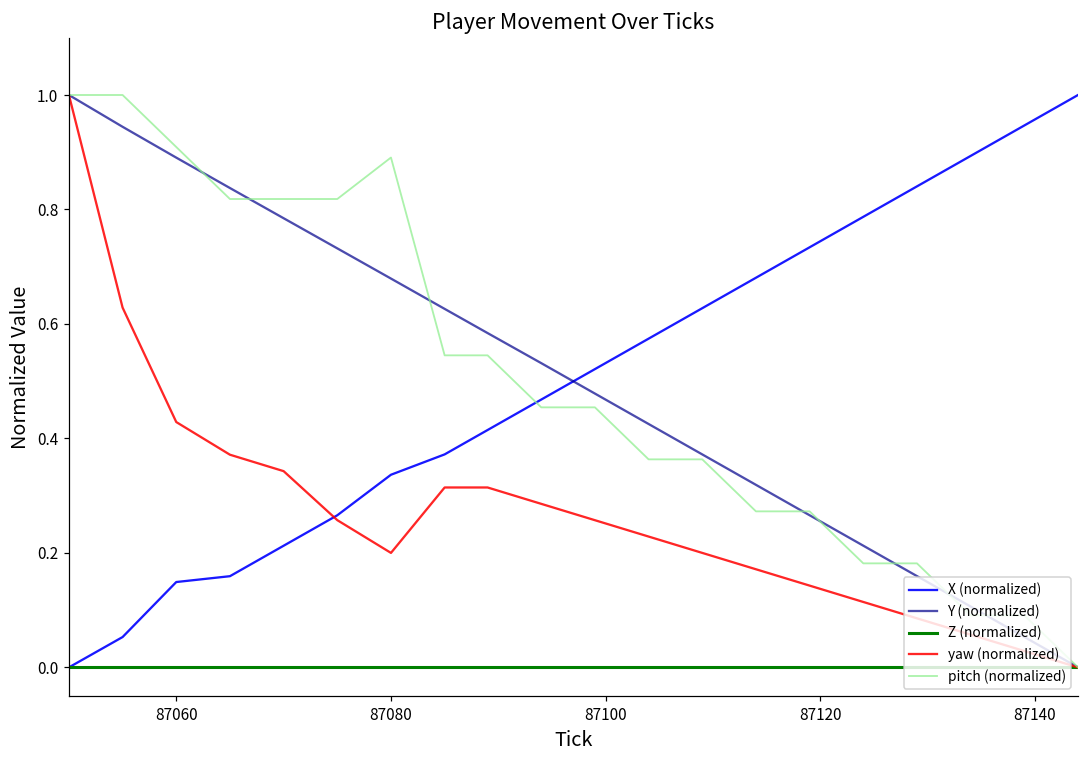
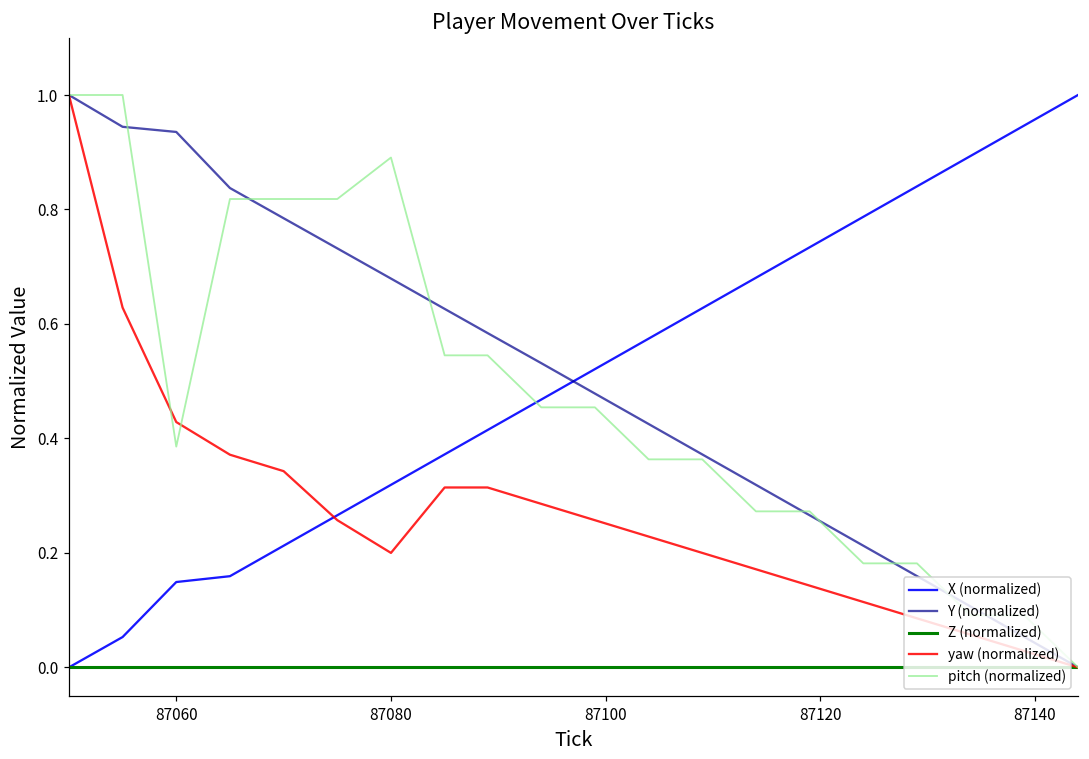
Y (normalized), 87060: 0.89 -> 0.94
pitch (normalized), 87060: 0.91 -> 0.39
X (normalized), 87080: 0.34 -> 0.32
